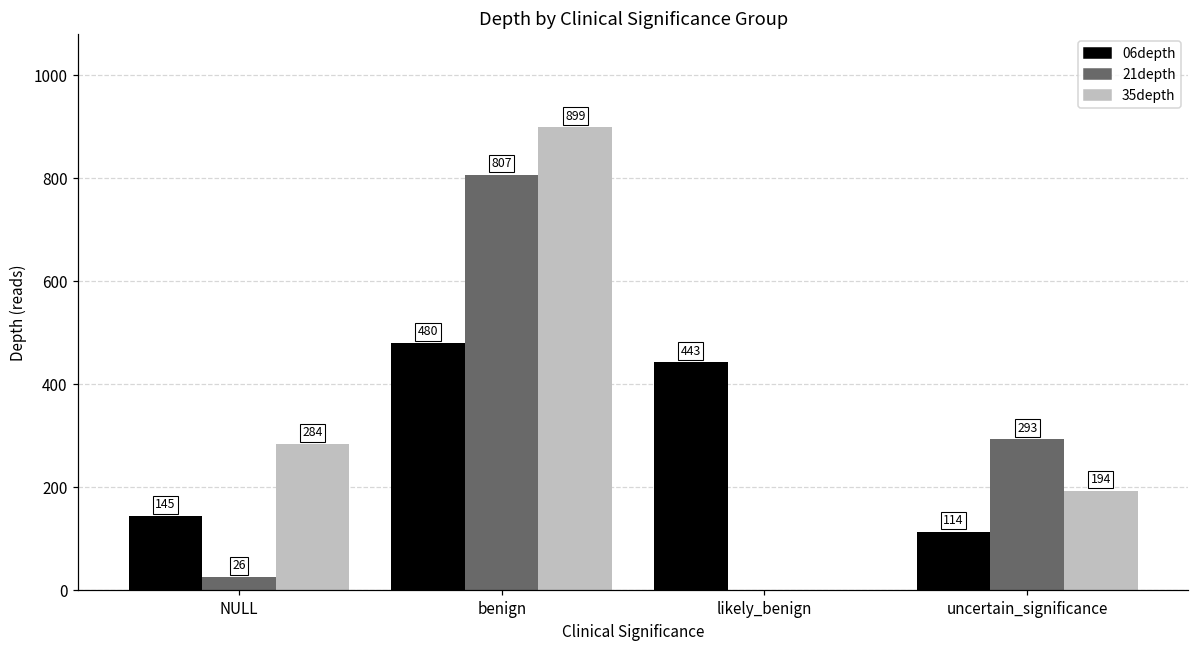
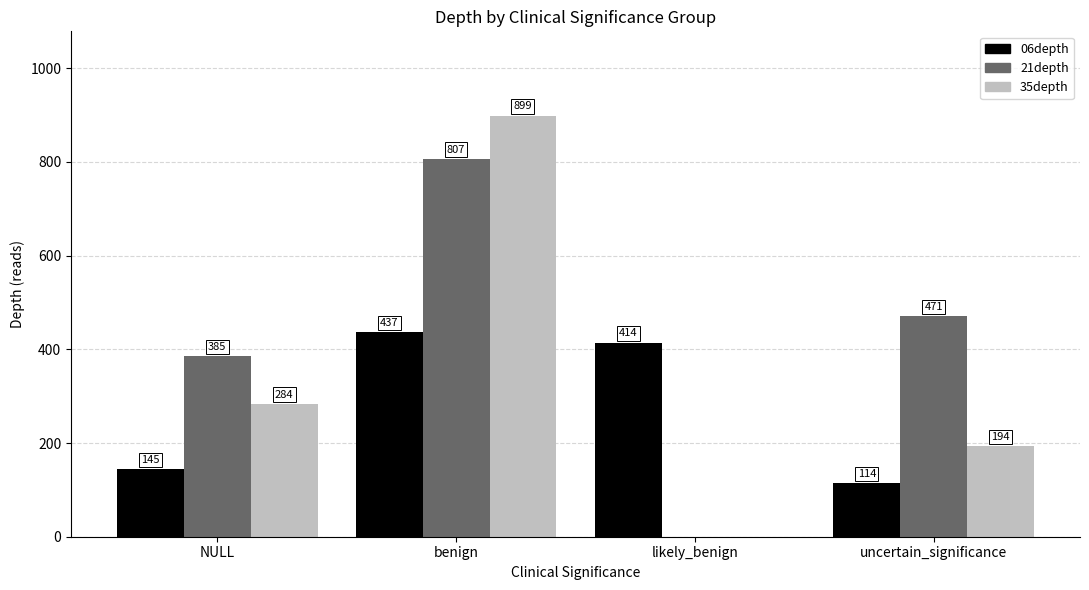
21depth, NULL: 26 -> 385
06depth, benign: 480 -> 437
06depth, likely_benign: 443 -> 414
21depth, uncertain_significance: 293 -> 471
